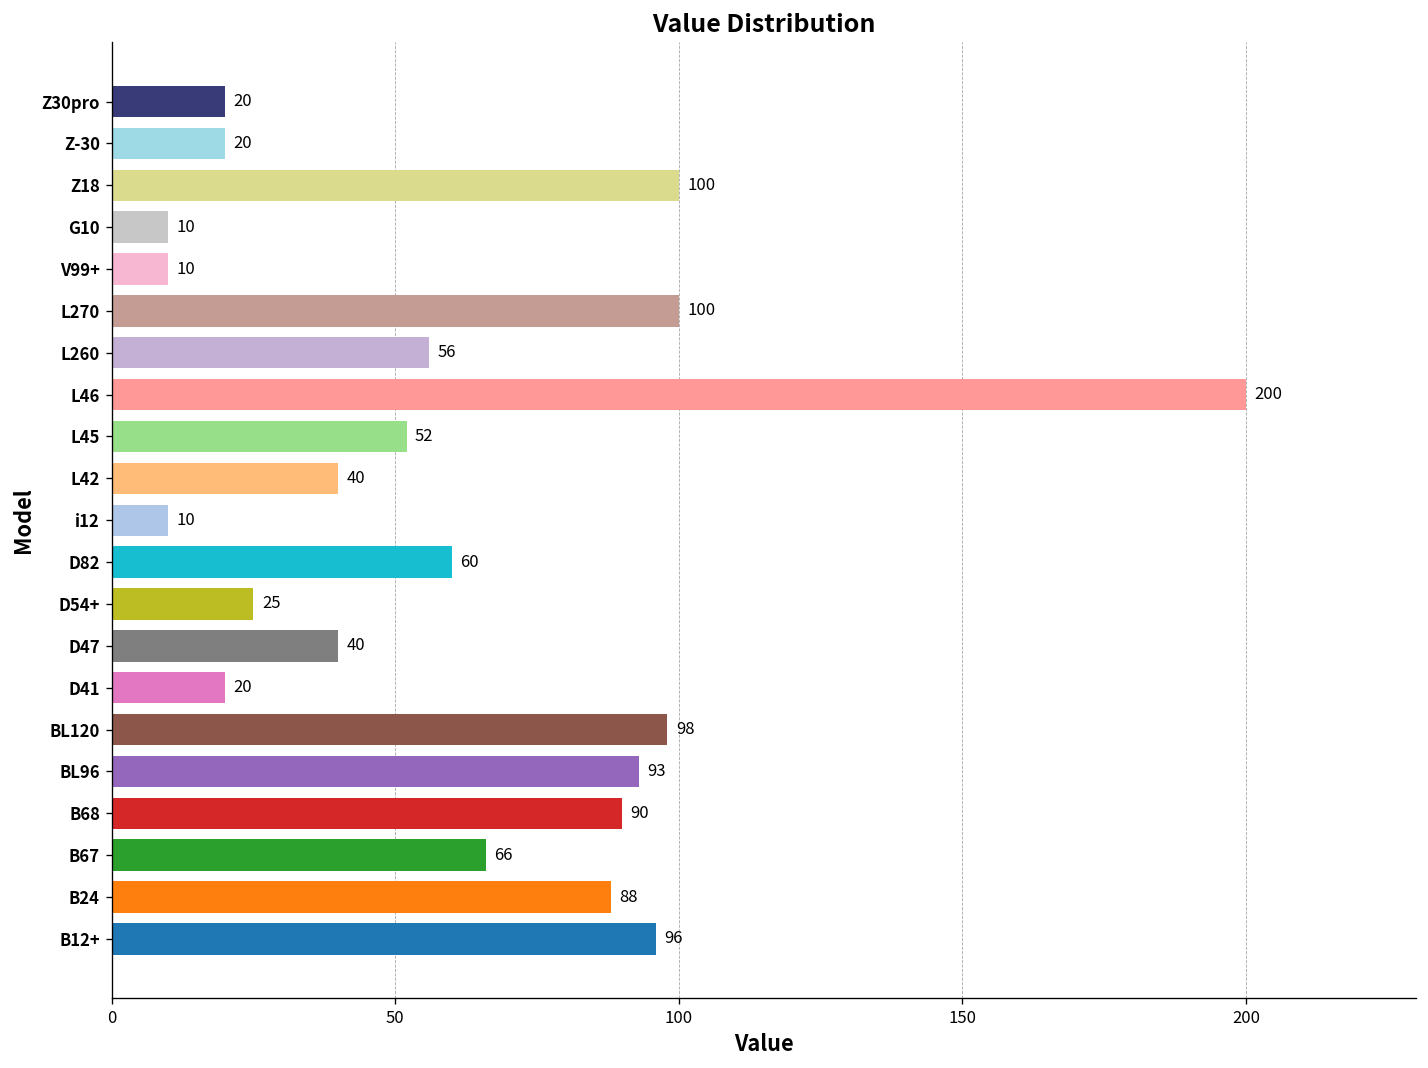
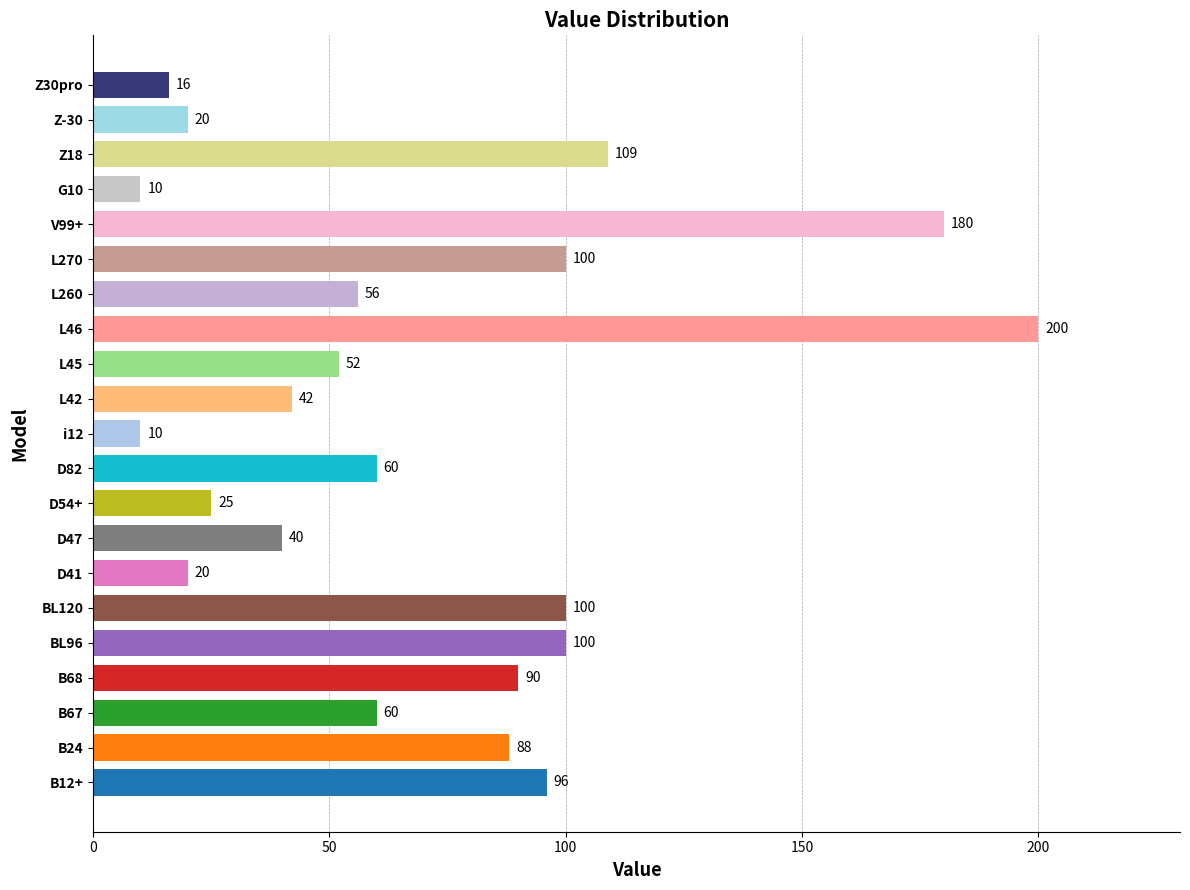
Z30pro: 20 -> 16
Z18: 100 -> 109
V99+: 10 -> 180
L42: 40 -> 42
BL120: 98 -> 100
BL96: 93 -> 100
B67: 66 -> 60
